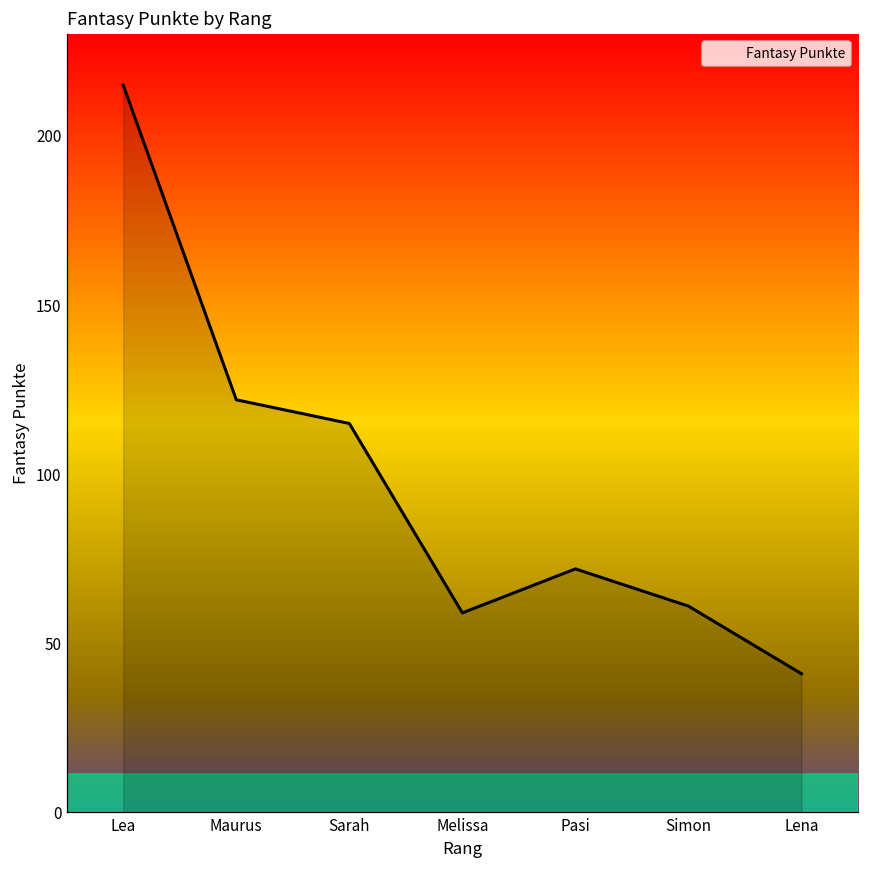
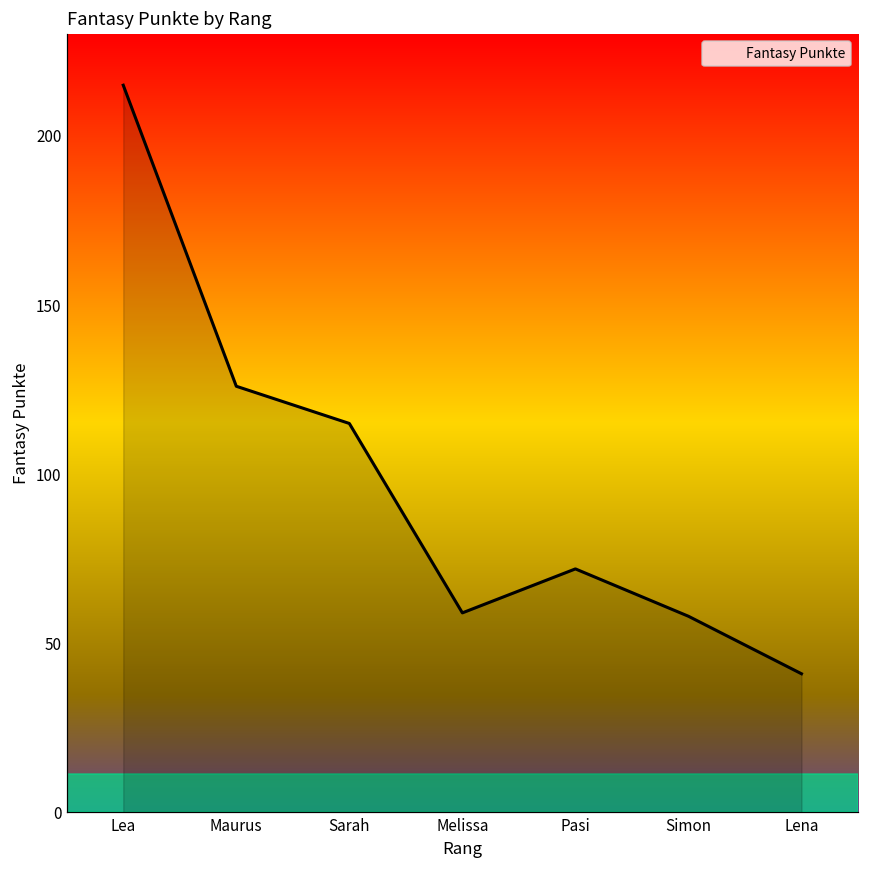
Maurus: 122 -> 126
Simon: 61 -> 58
